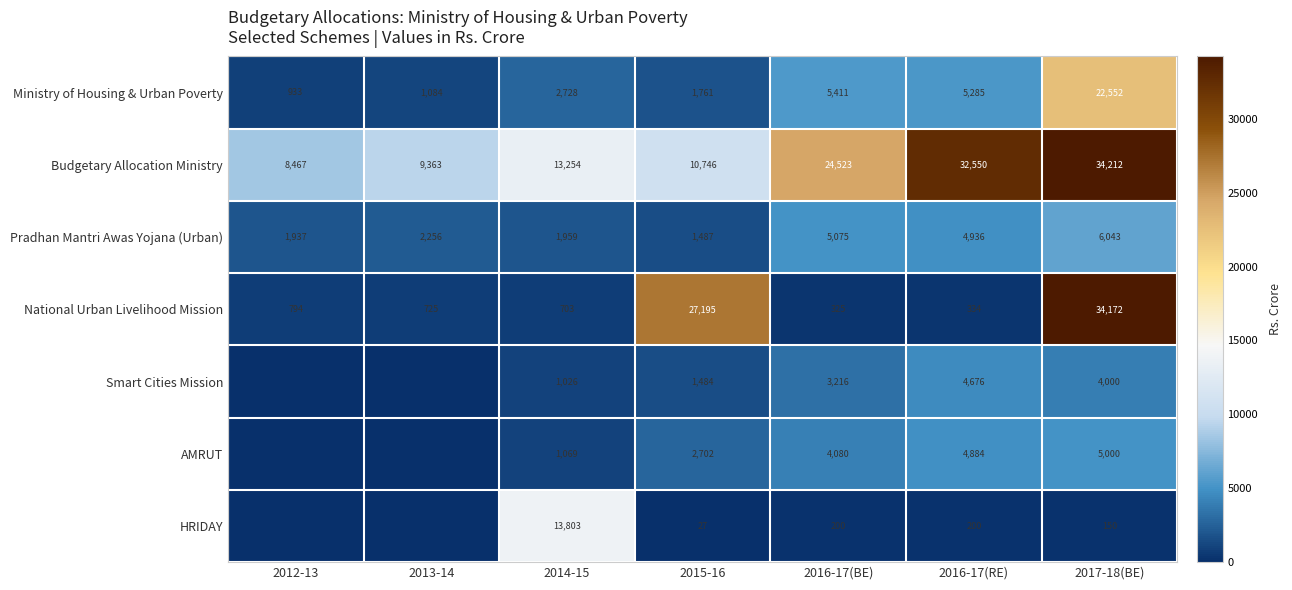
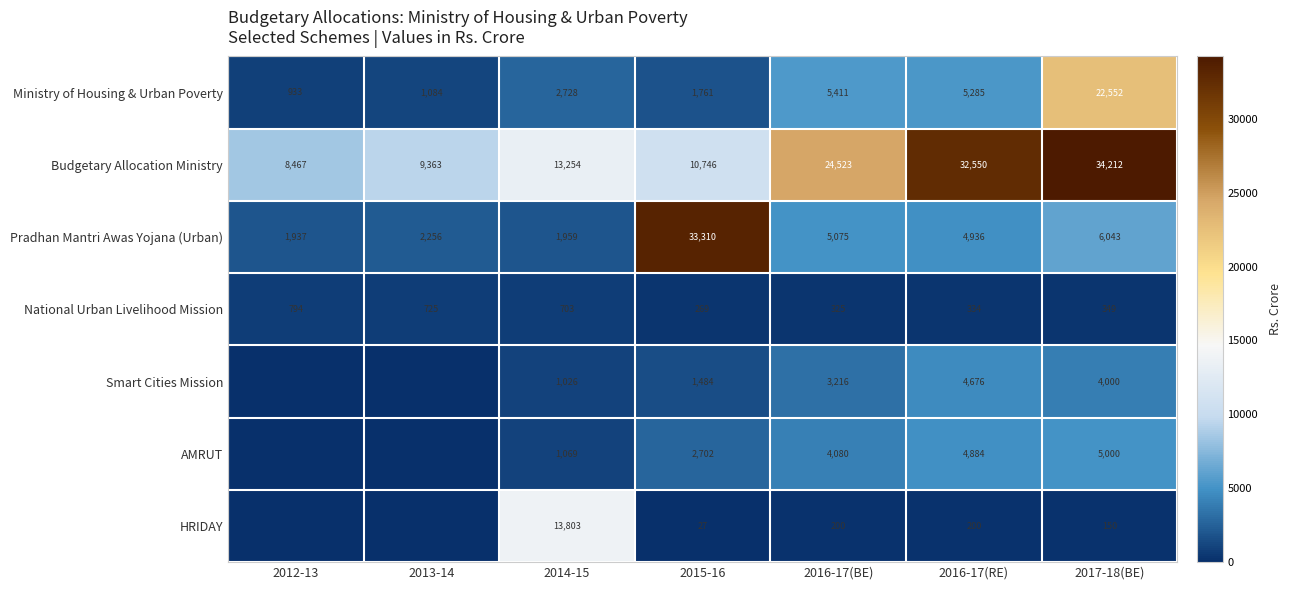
Pradhan Mantri Awas Yojana (Urban), 2015-16: 1,487 -> 33,310
National Urban Livelihood Mission, 2015-16: 27,195 -> 269
National Urban Livelihood Mission, 2017-18(BE): 34,172 -> 349
